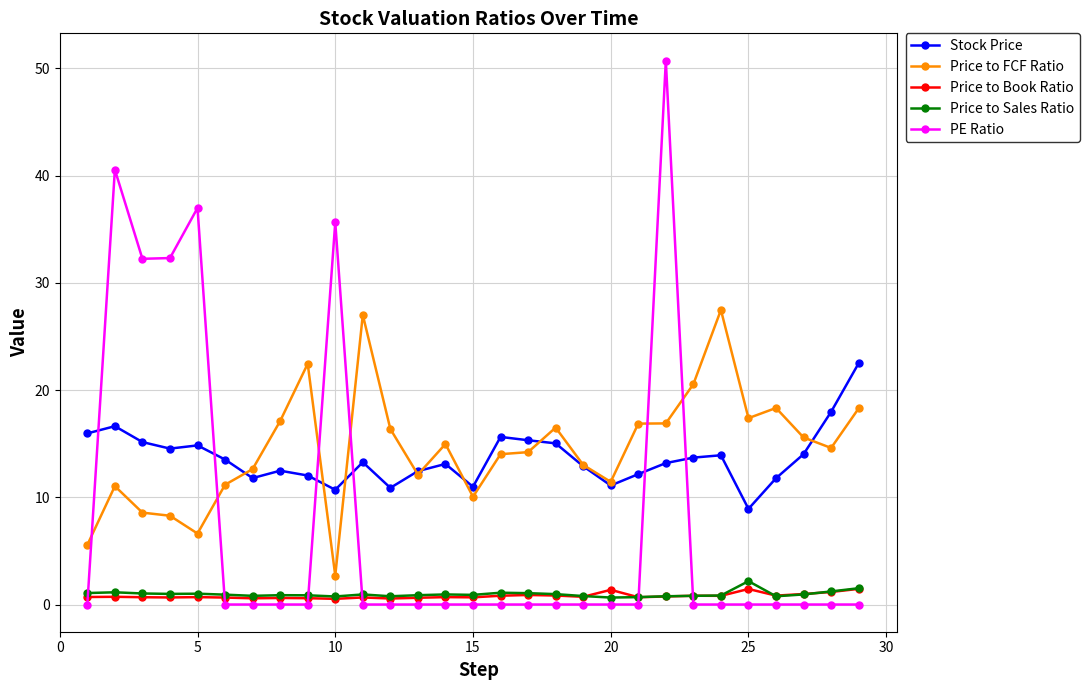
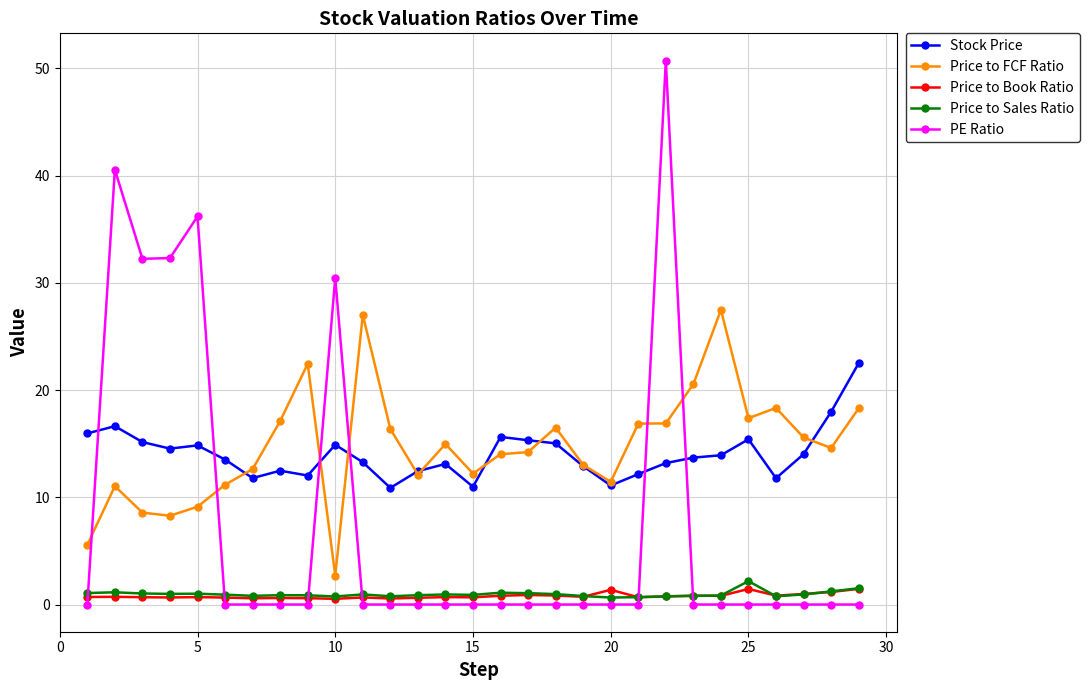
Price to FCF Ratio, 5: 6.6 -> 9.1
PE Ratio, 5: 37.0 -> 36.2
Stock Price, 10: 10.7 -> 14.9
PE Ratio, 10: 35.7 -> 30.5
Price to FCF Ratio, 15: 10.1 -> 12.2
Stock Price, 25: 8.9 -> 15.4
